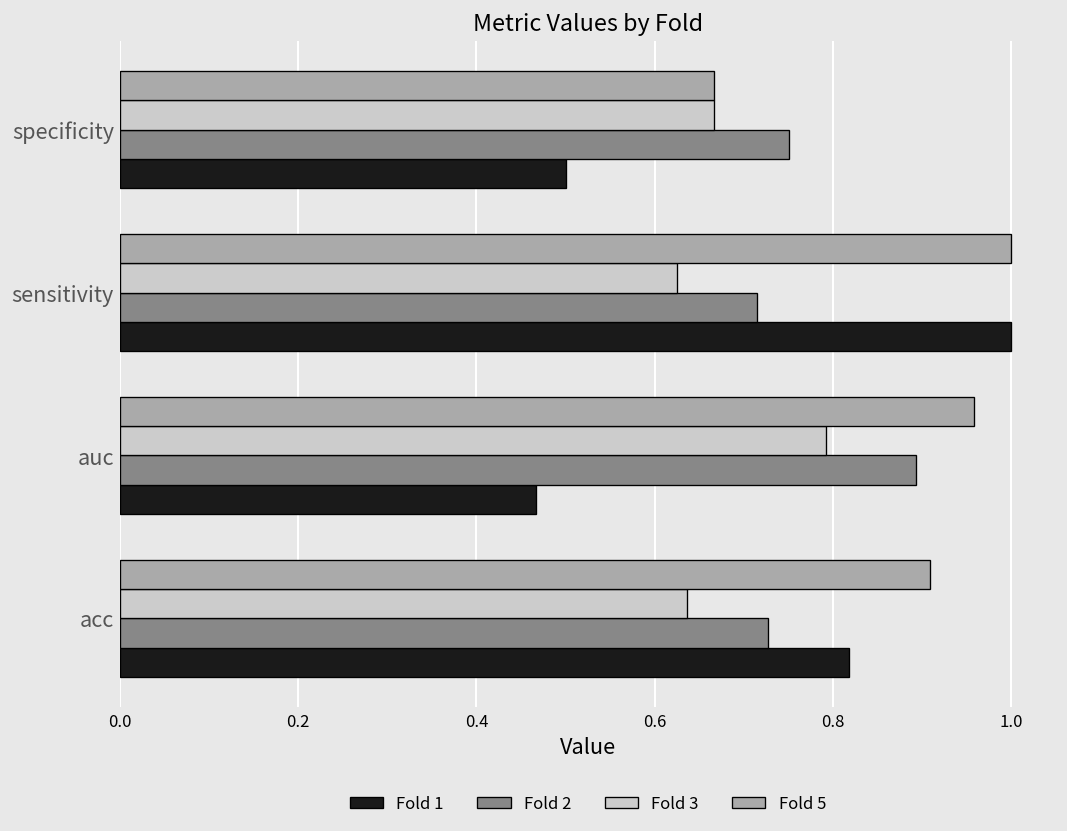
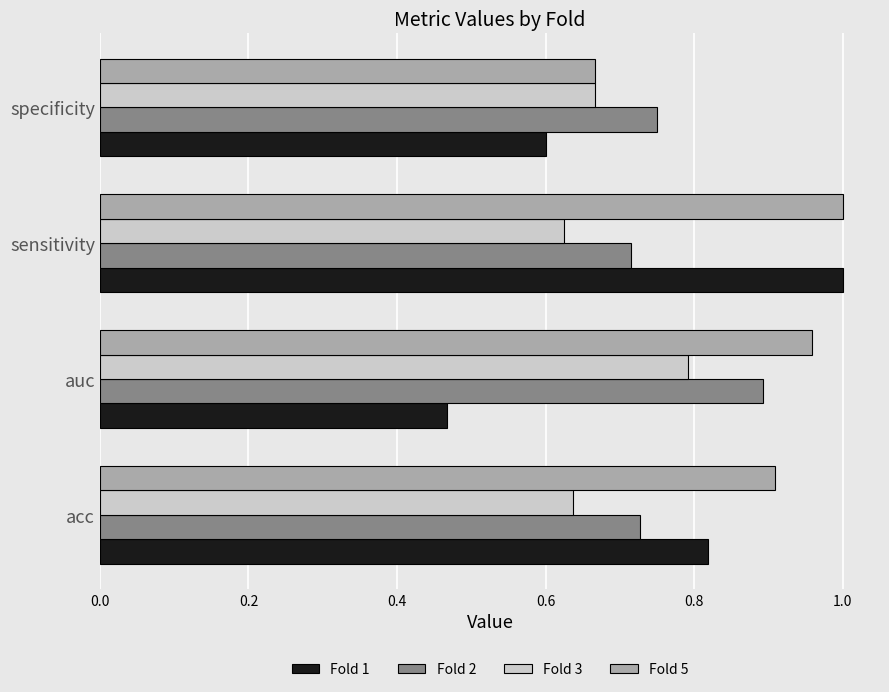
Fold 1, specificity: 0.5 -> 0.6
